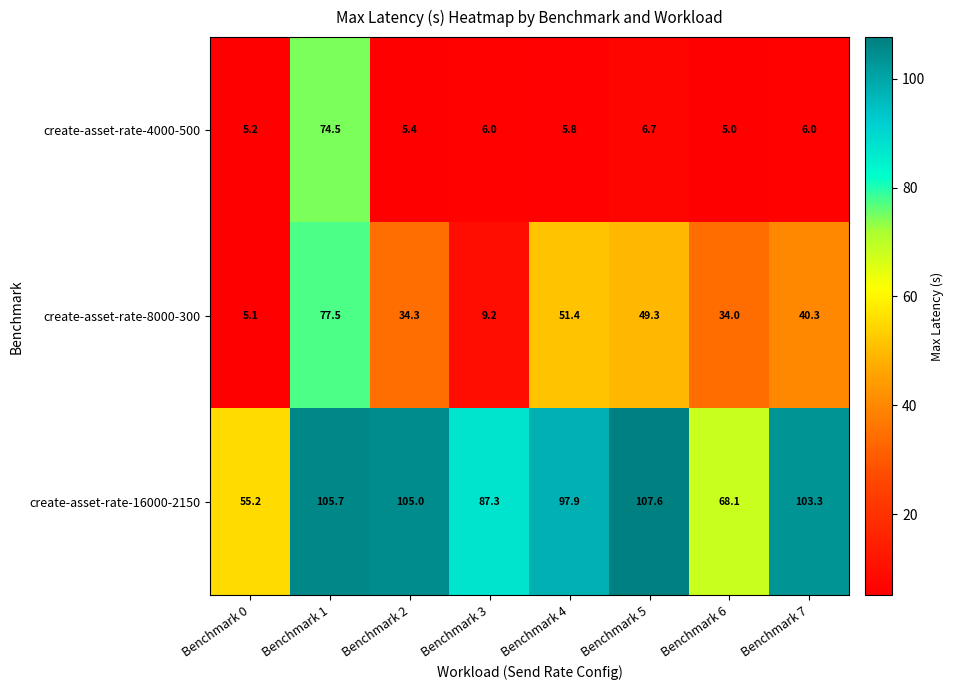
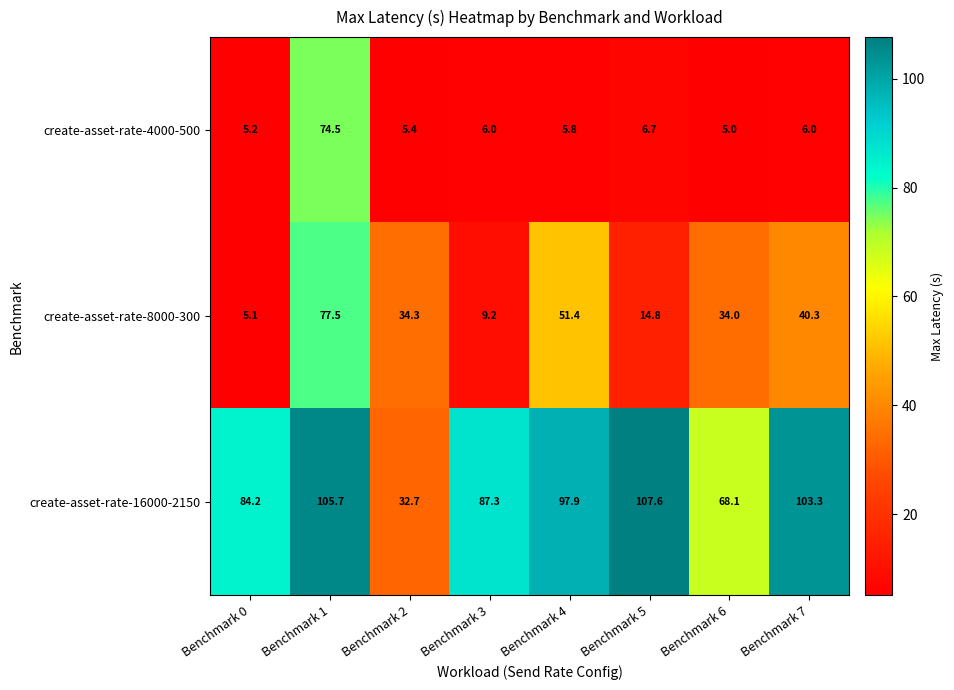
create-asset-rate-8000-300, Benchmark 5: 49.3 -> 14.8
create-asset-rate-16000-2150, Benchmark 0: 55.2 -> 84.2
create-asset-rate-16000-2150, Benchmark 2: 105.0 -> 32.7
